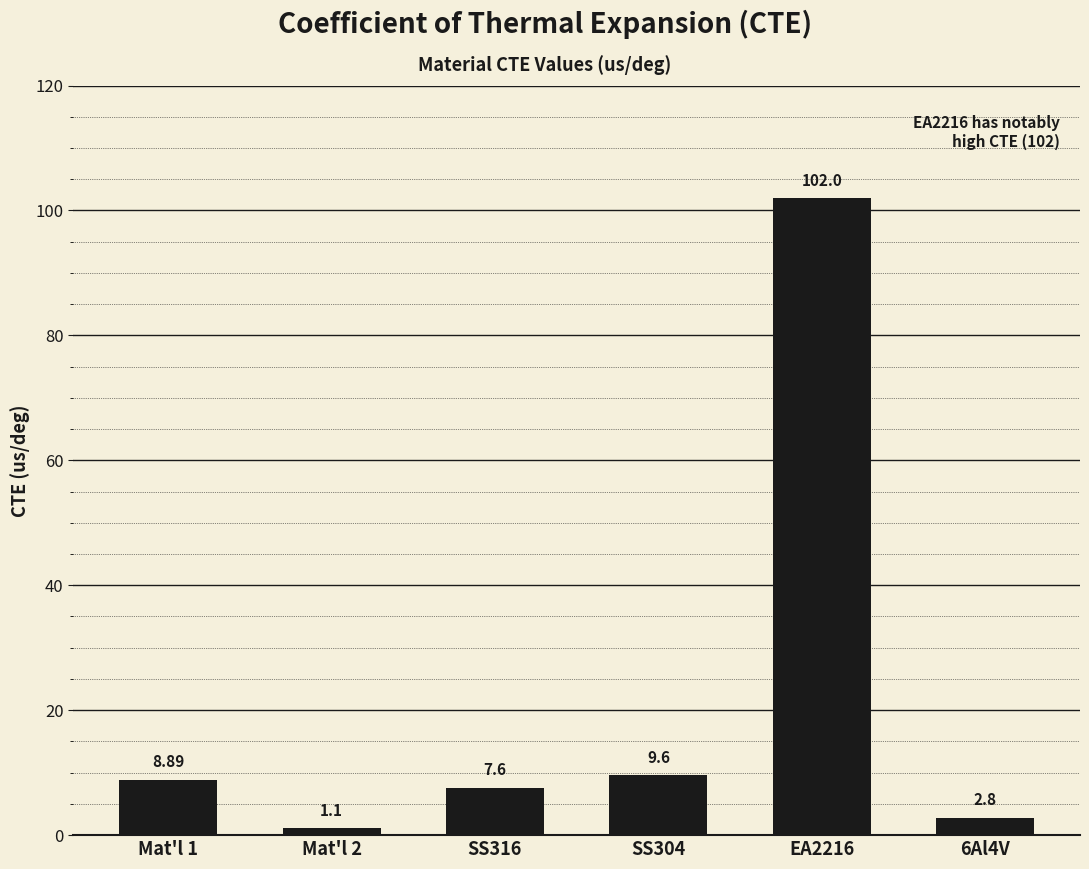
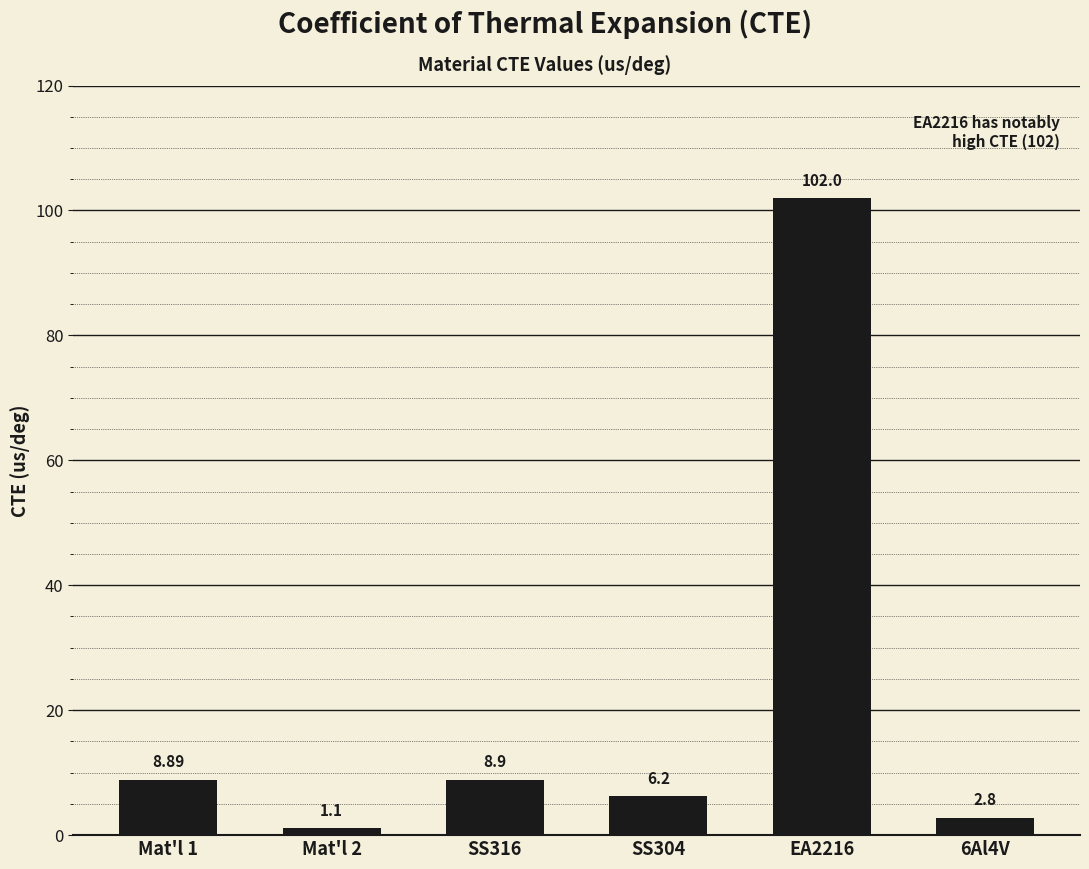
SS316: 7.6 -> 8.9
SS304: 9.6 -> 6.2
